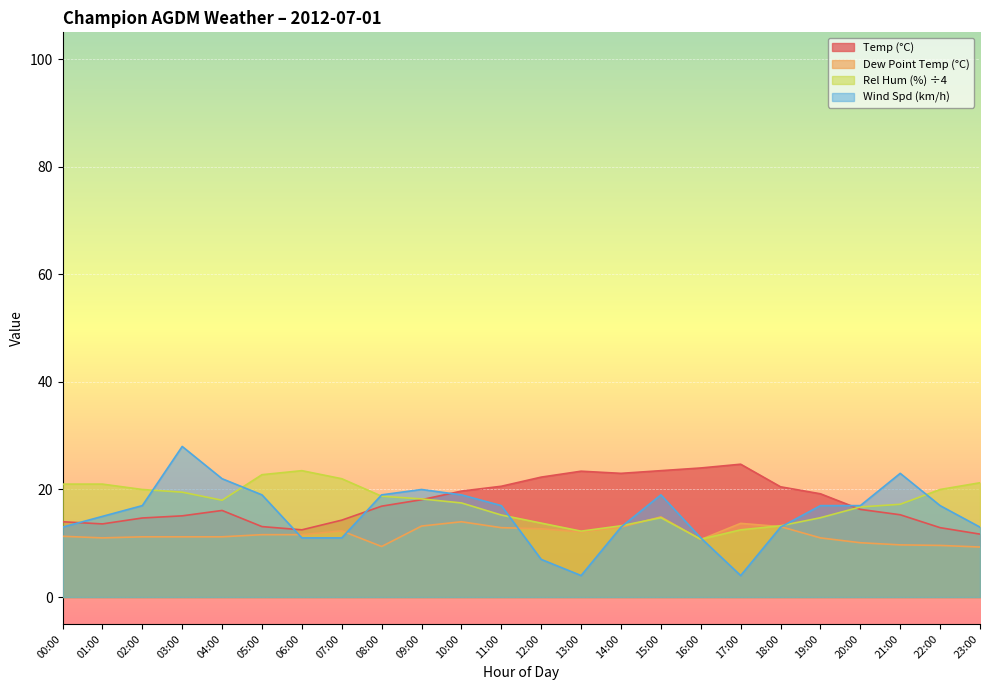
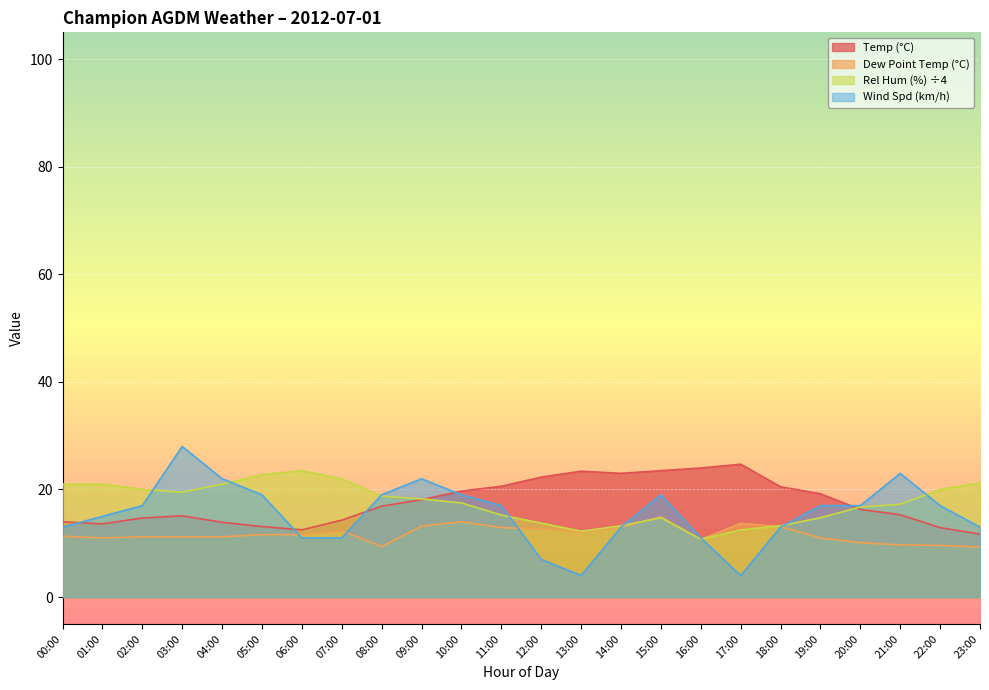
Temp (°C), 04:00: 16 -> 14
Rel Hum (%) ÷4, 04:00: 18 -> 21
Wind Spd (km/h), 09:00: 20 -> 22
